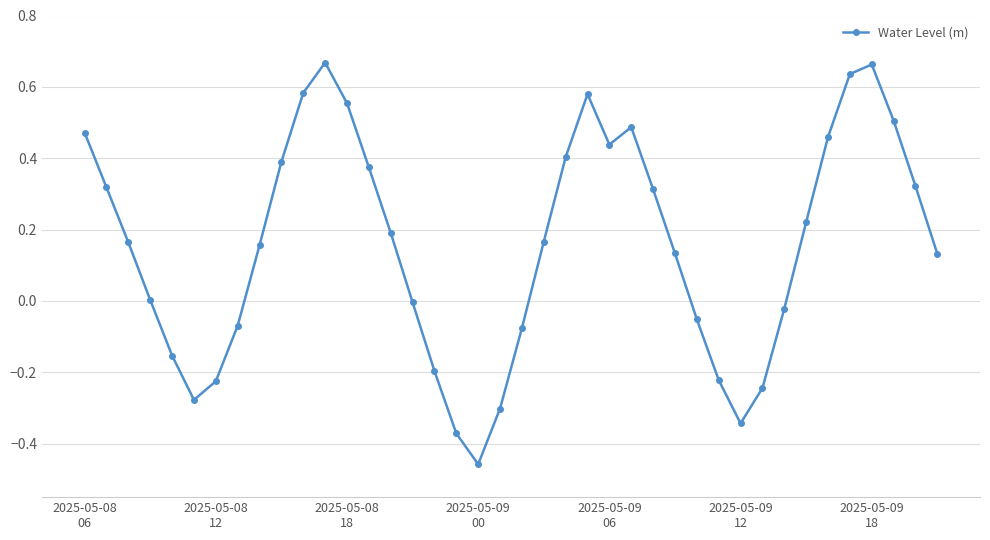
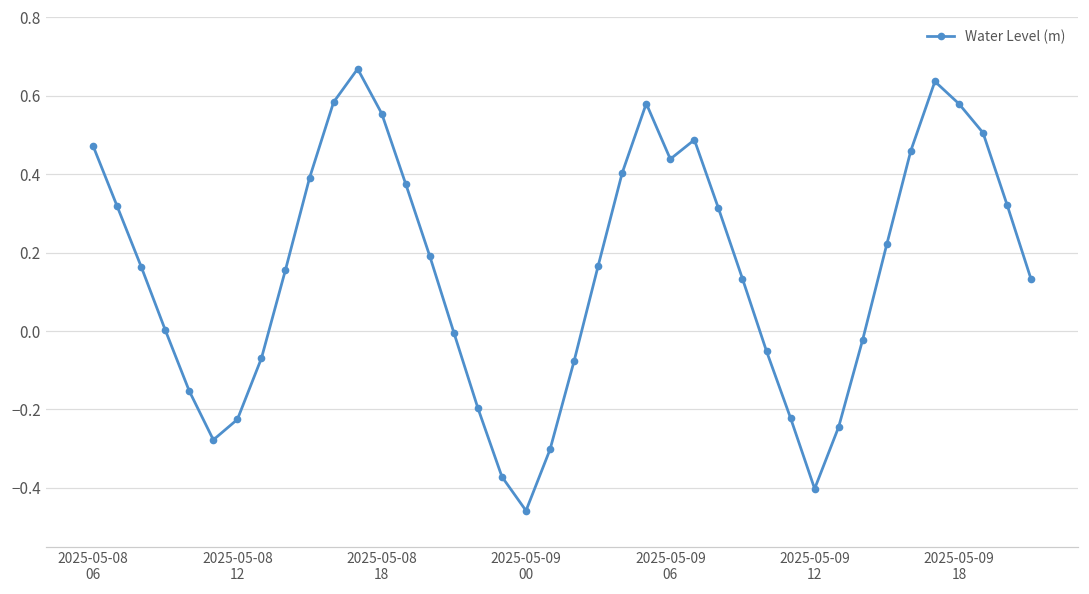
2025-05-09 12: -0.34 -> -0.40
2025-05-09 18: 0.66 -> 0.58
